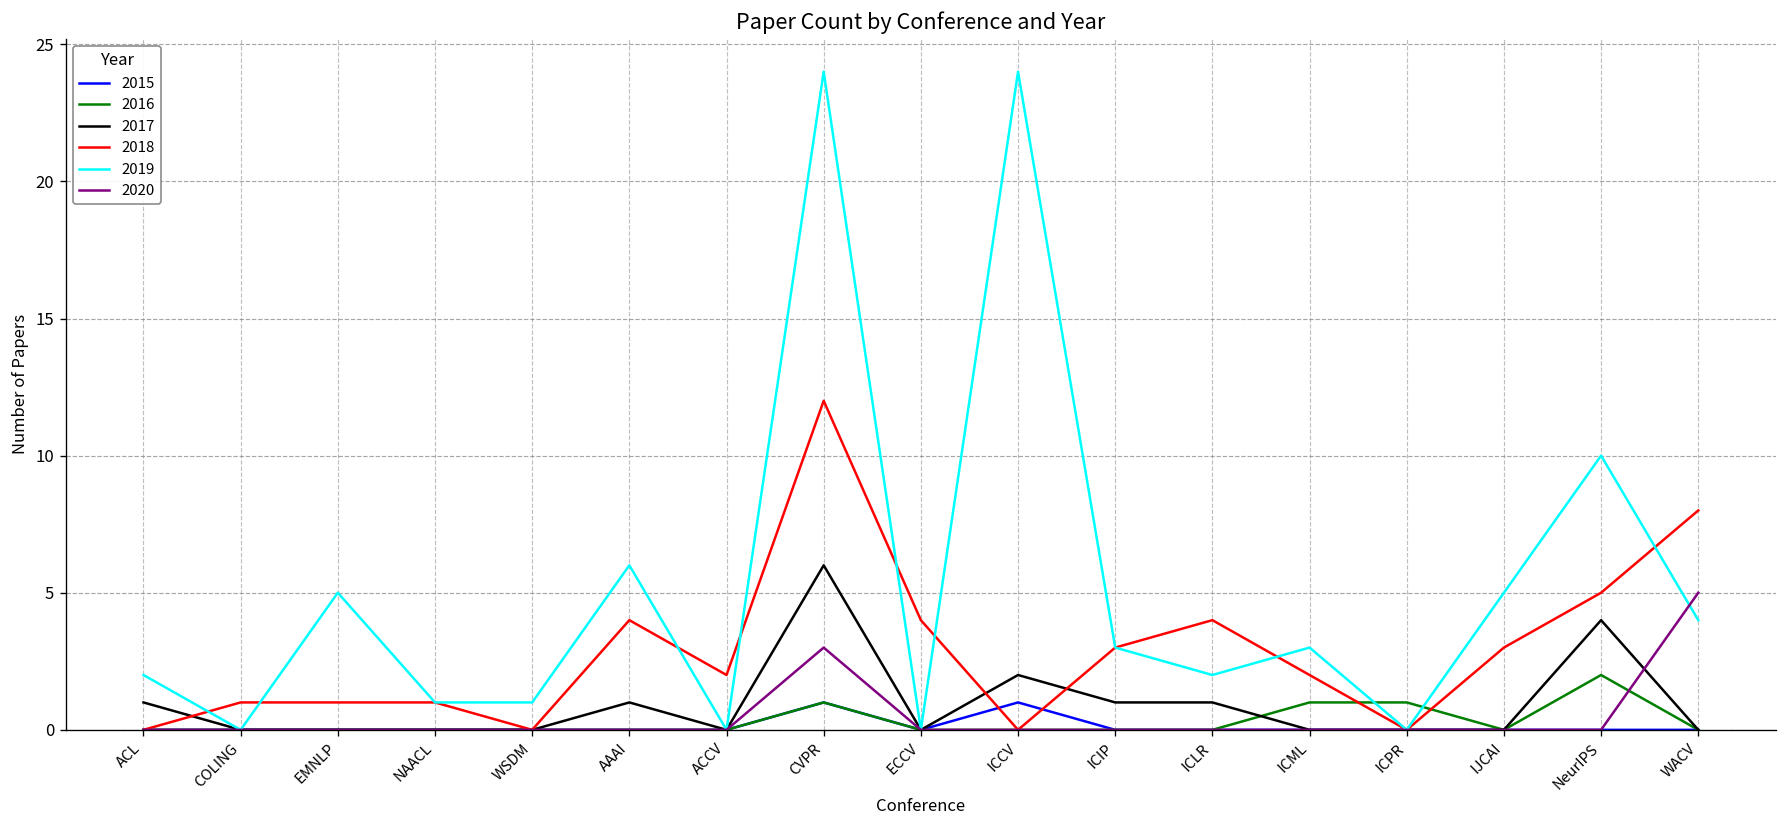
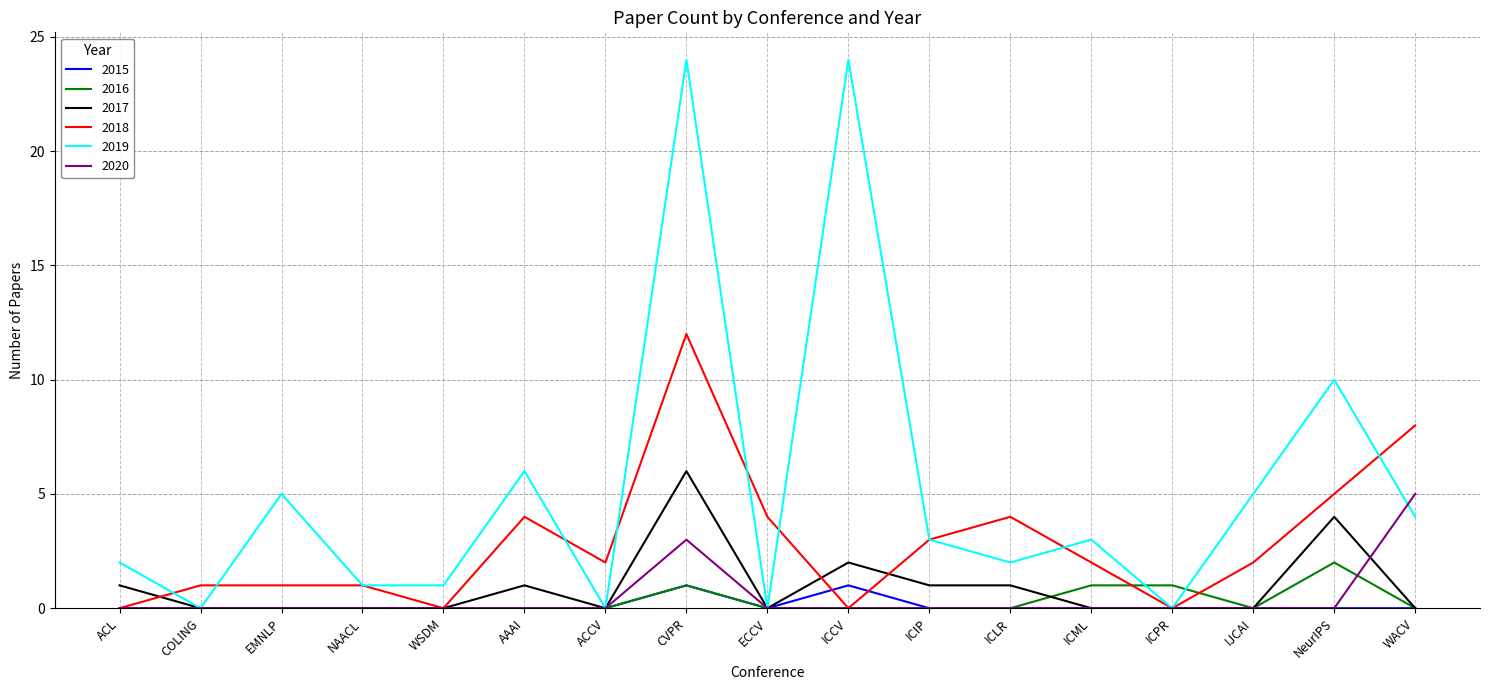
2018, IJCAI: 3 -> 2
